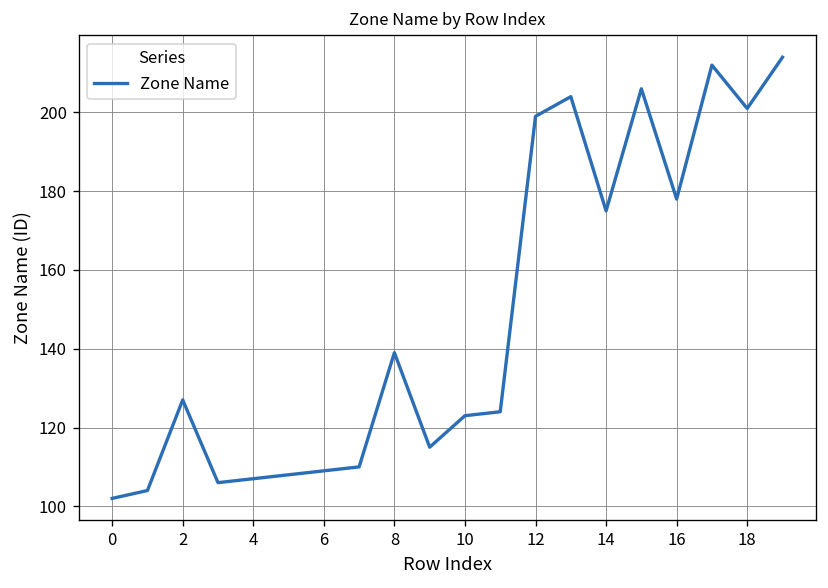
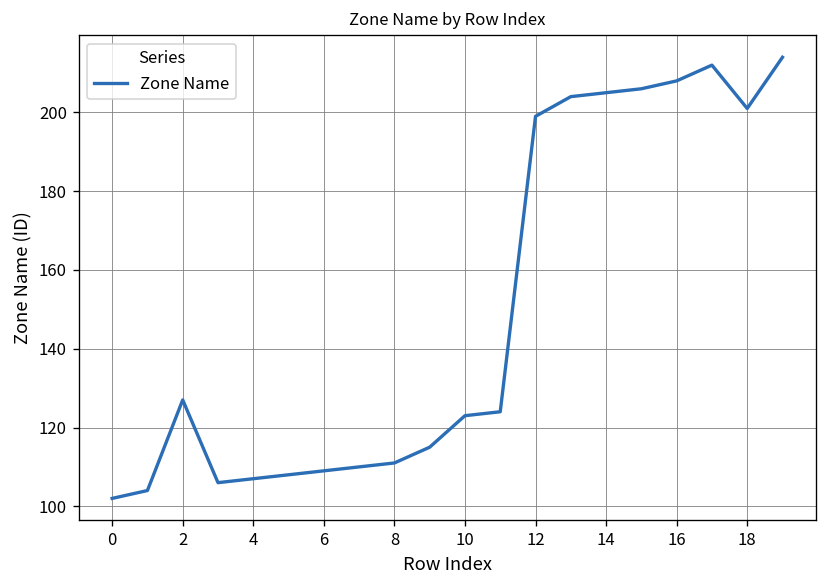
8: 139 -> 111
14: 175 -> 205
16: 178 -> 208
